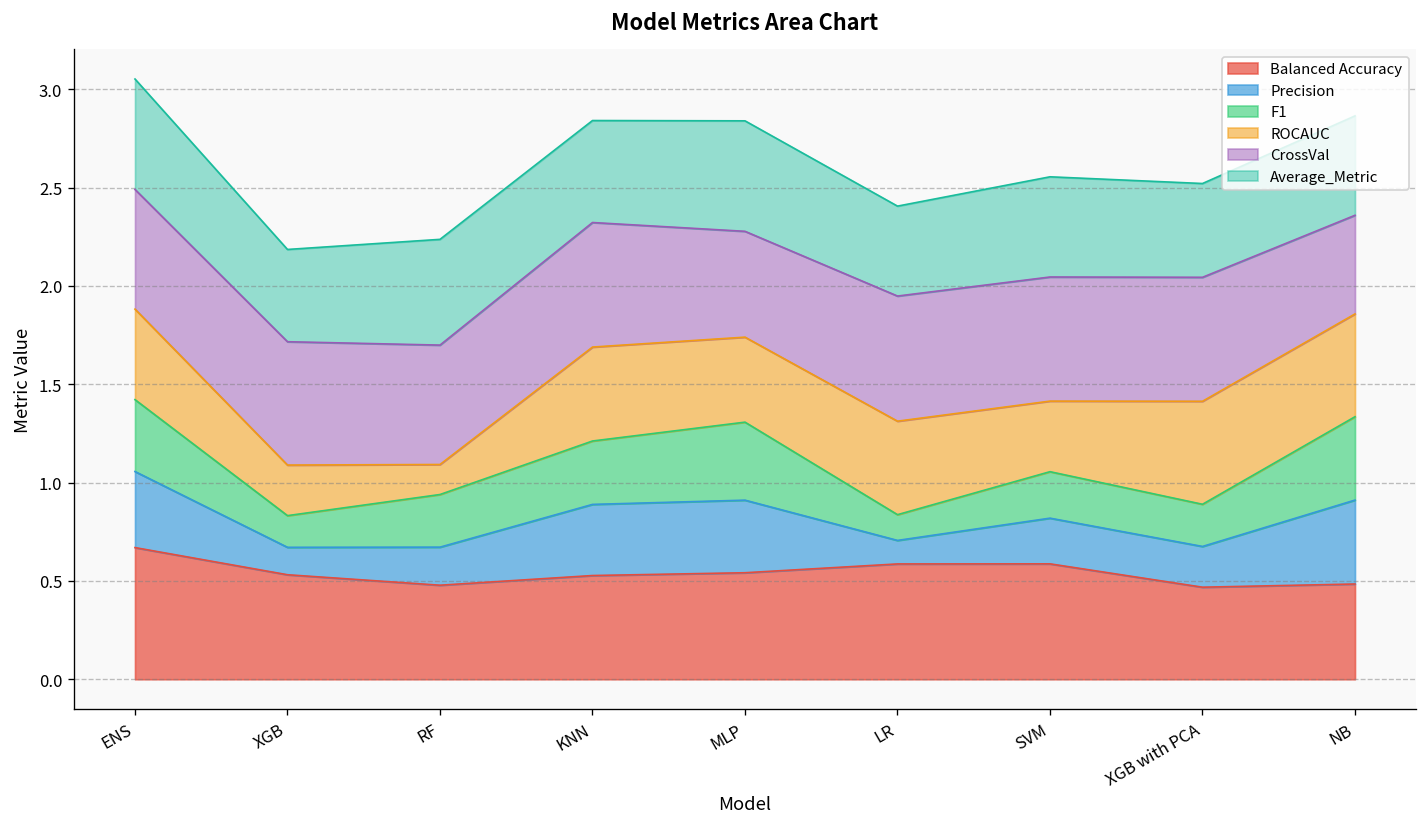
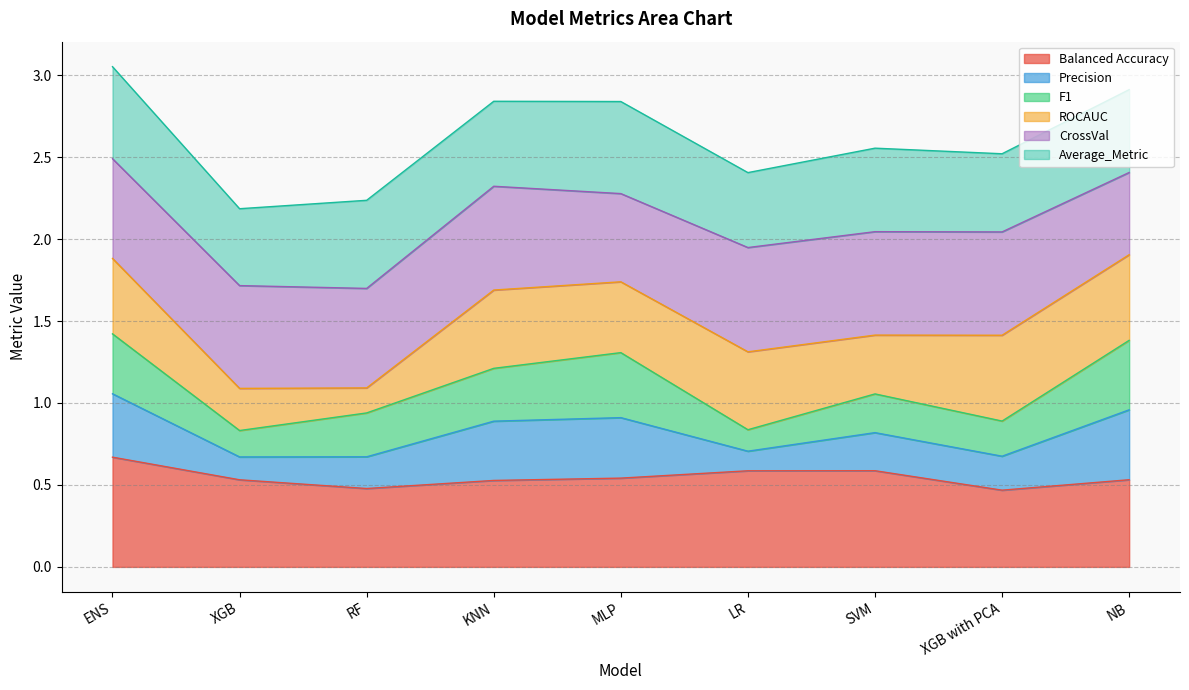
Balanced Accuracy, NB: 0.48 -> 0.53
